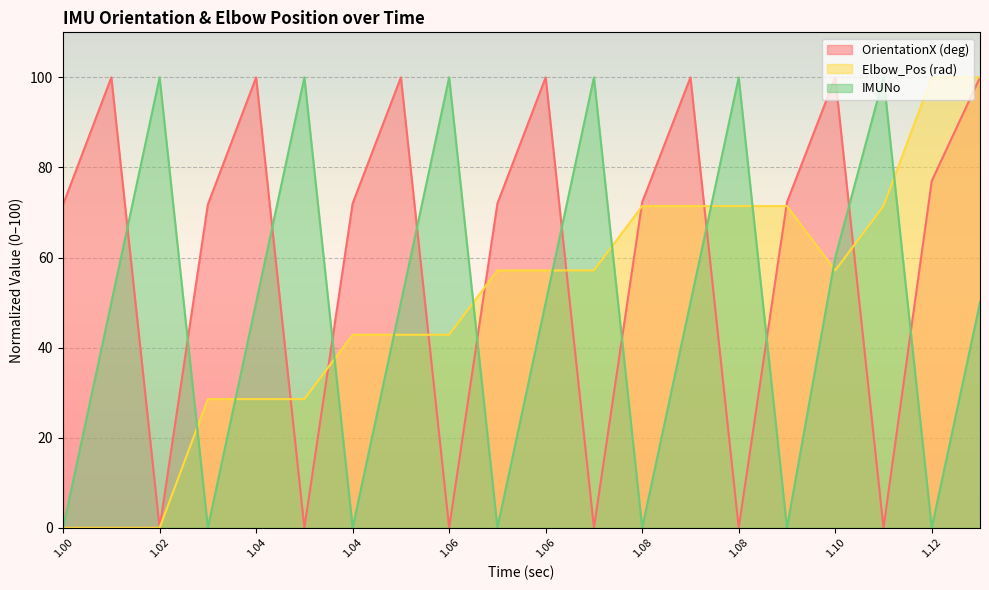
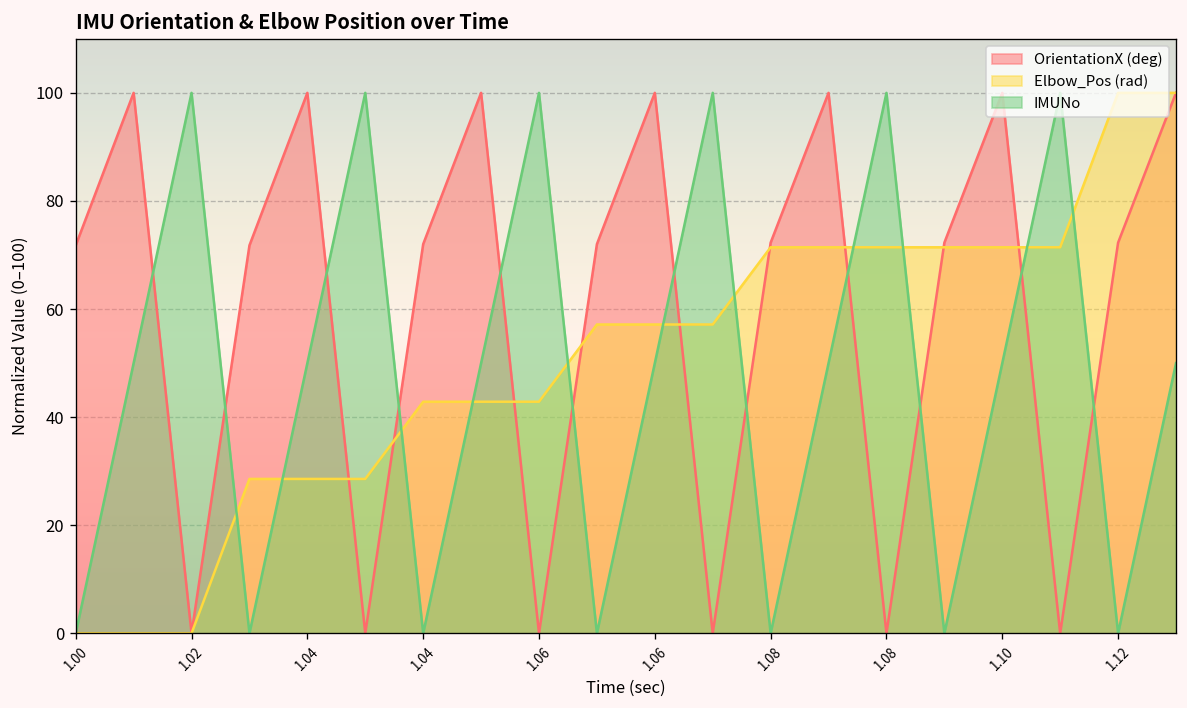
Elbow_Pos (rad), 1.10: 57 -> 71
IMUNo, 1.10: 60 -> 50
OrientationX (deg), 1.12: 77 -> 72
